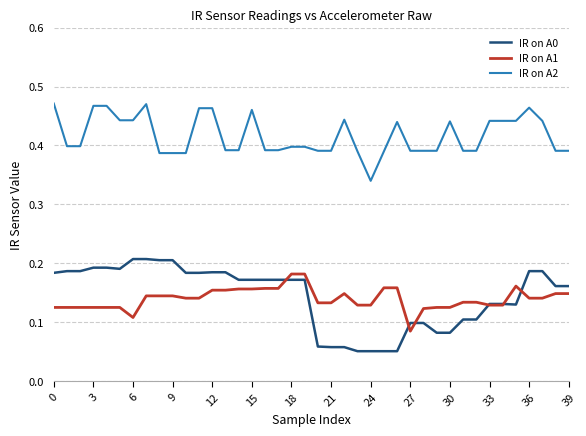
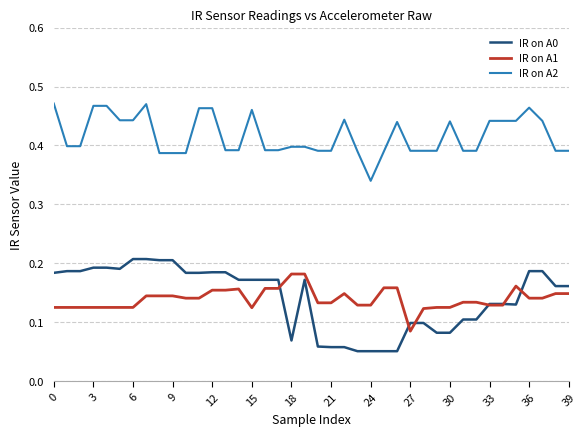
IR on A1, 6: 0.11 -> 0.13
IR on A1, 15: 0.16 -> 0.12
IR on A0, 18: 0.17 -> 0.07
